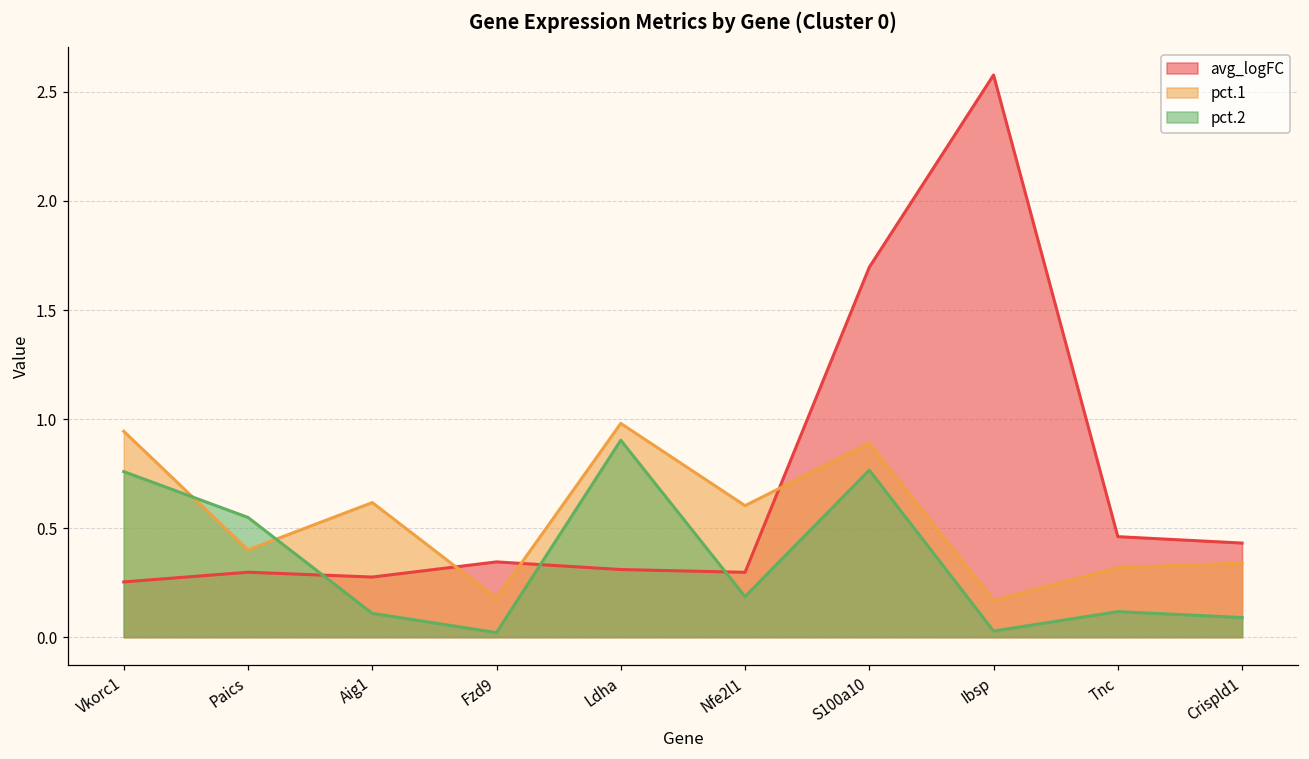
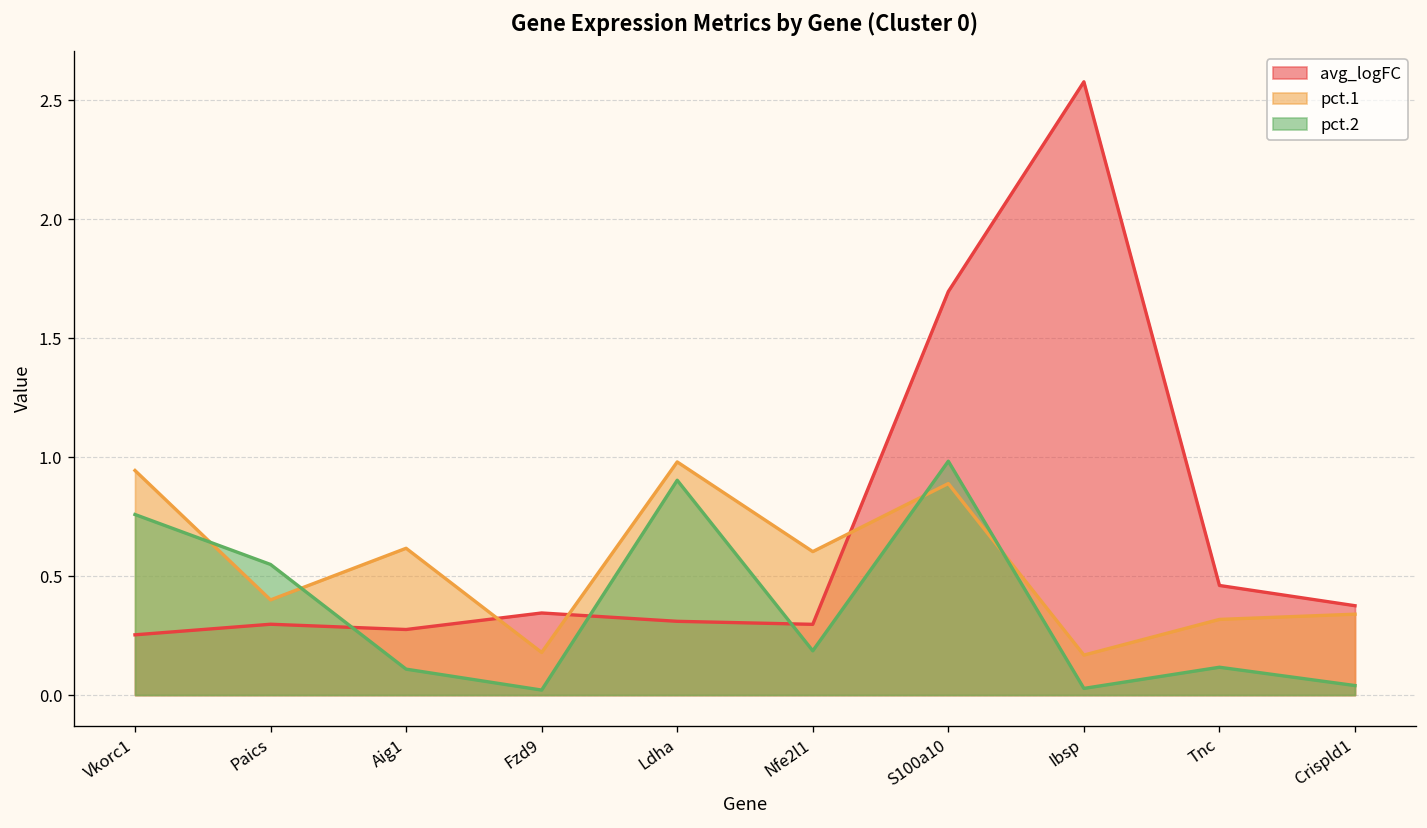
pct.2, S100a10: 0.77 -> 0.98
avg_logFC, Crispld1: 0.43 -> 0.38
pct.2, Crispld1: 0.09 -> 0.04
